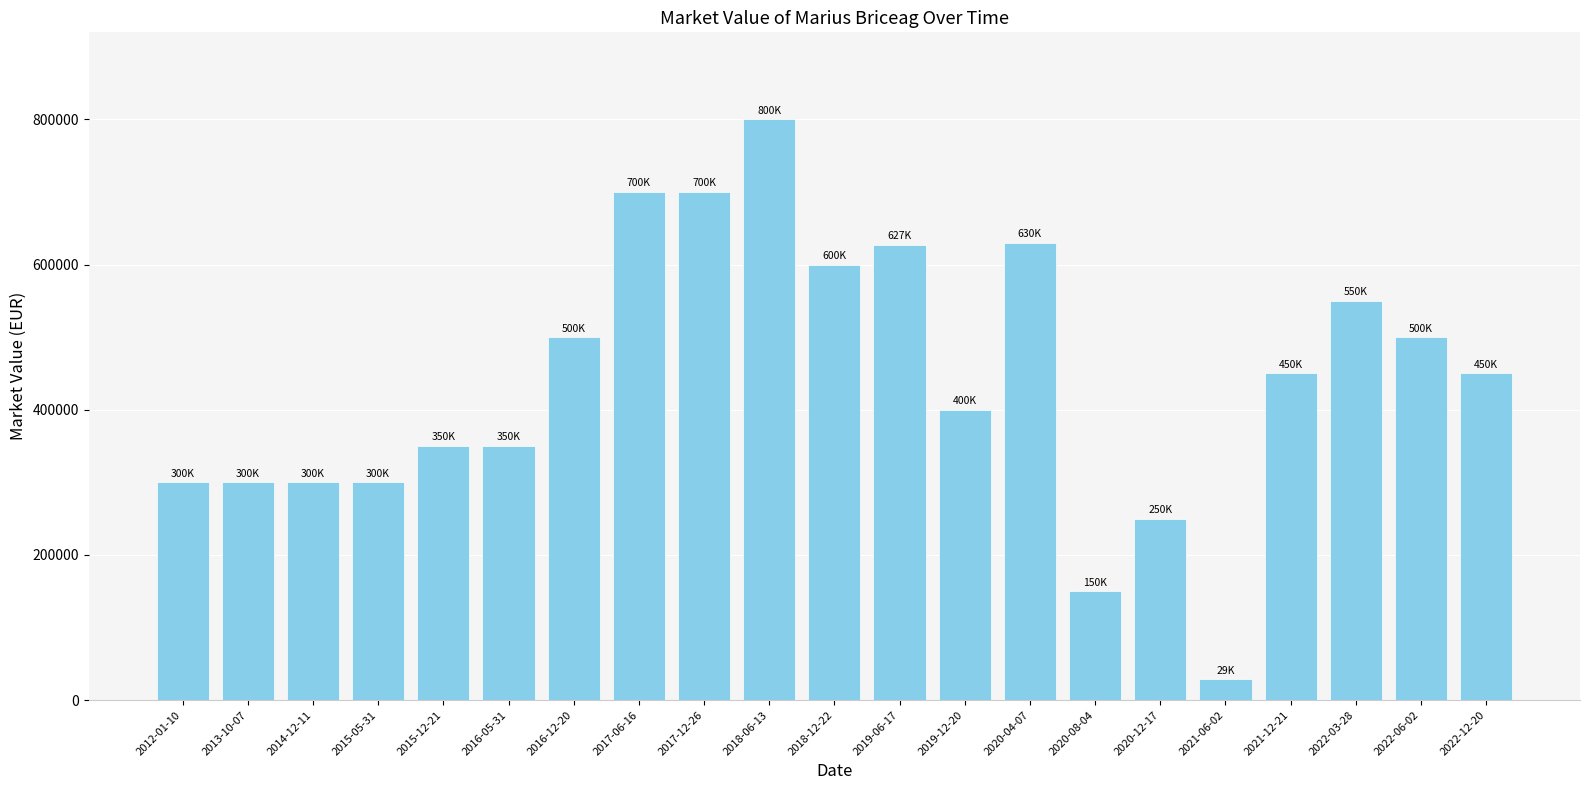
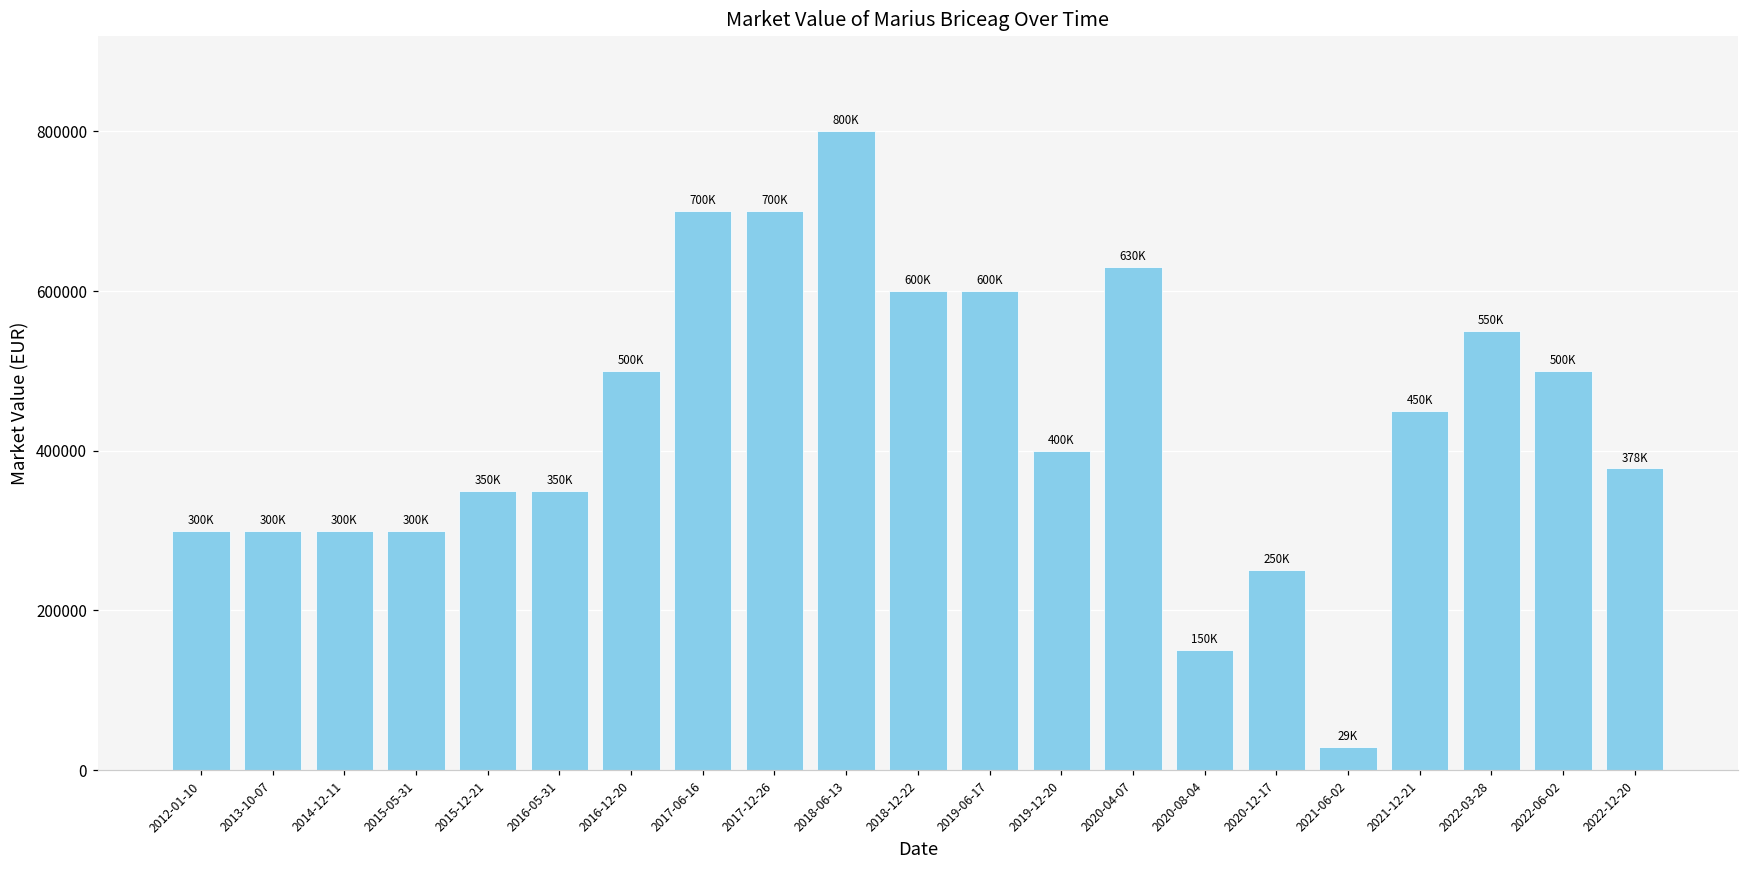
2019-06-17: 627K -> 600K
2022-12-20: 450K -> 378K
